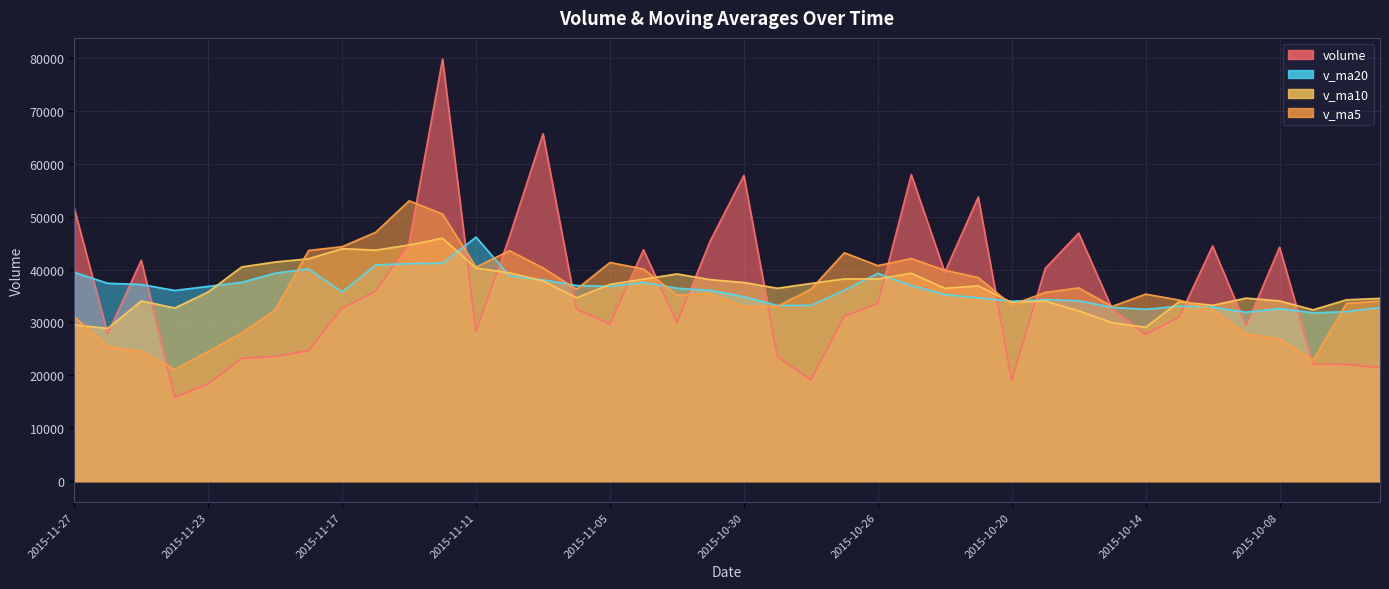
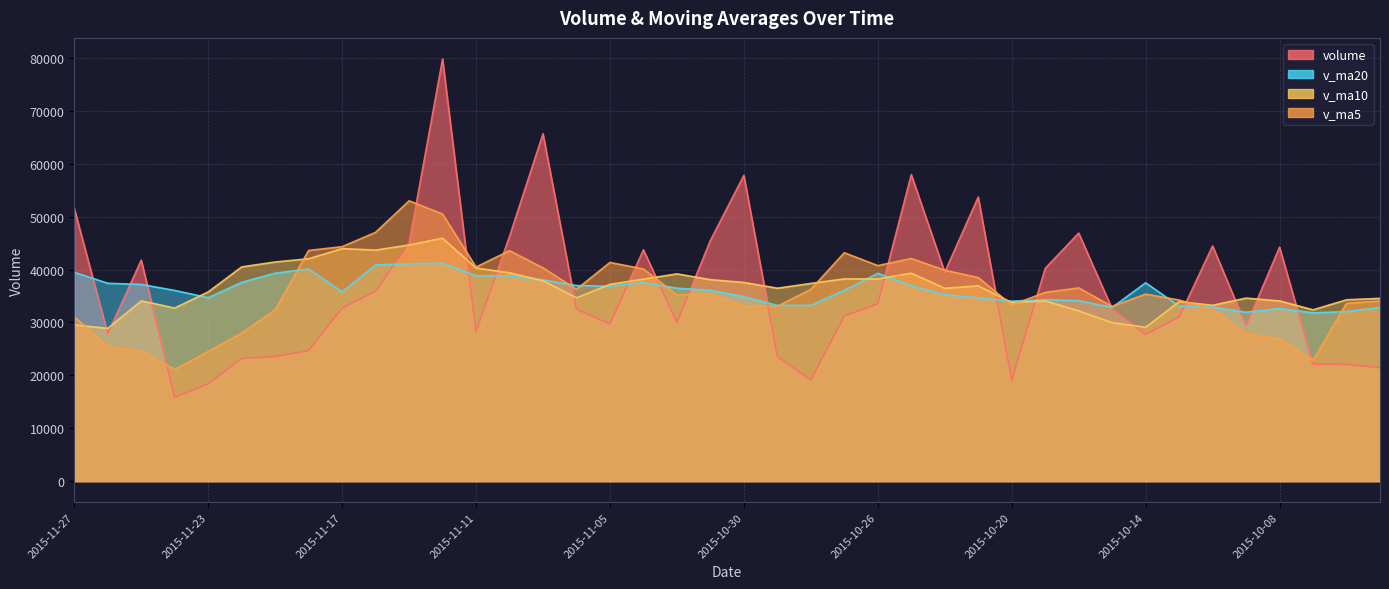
v_ma20, 2015-11-23: 37000 -> 35000
v_ma20, 2015-11-11: 46000 -> 39000
v_ma20, 2015-10-14: 32000 -> 38000
